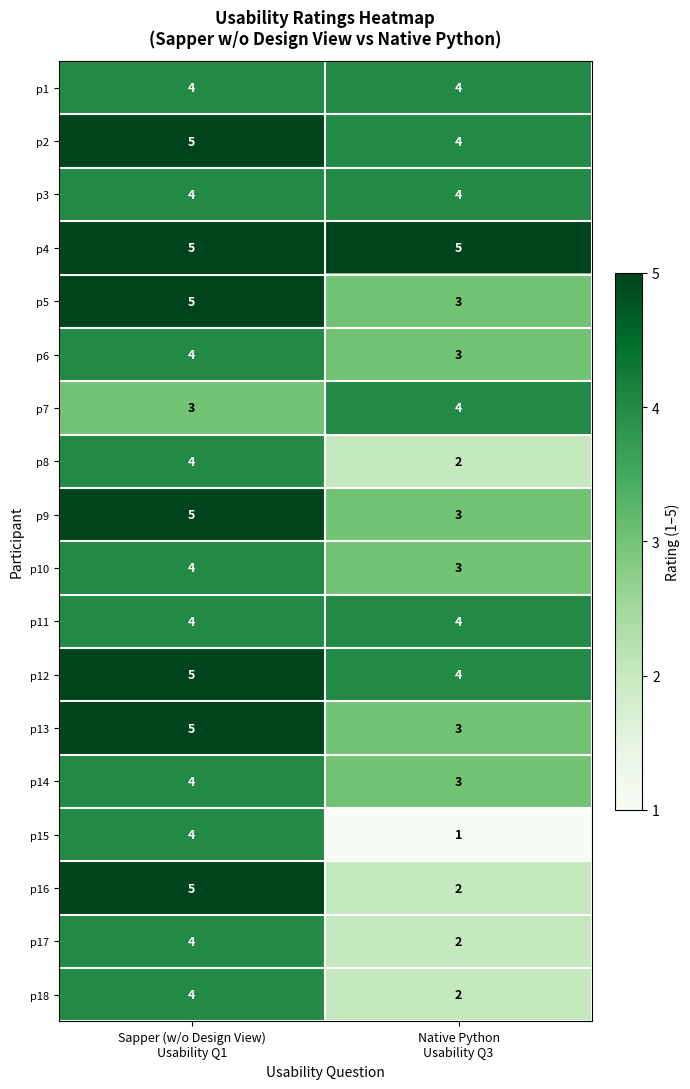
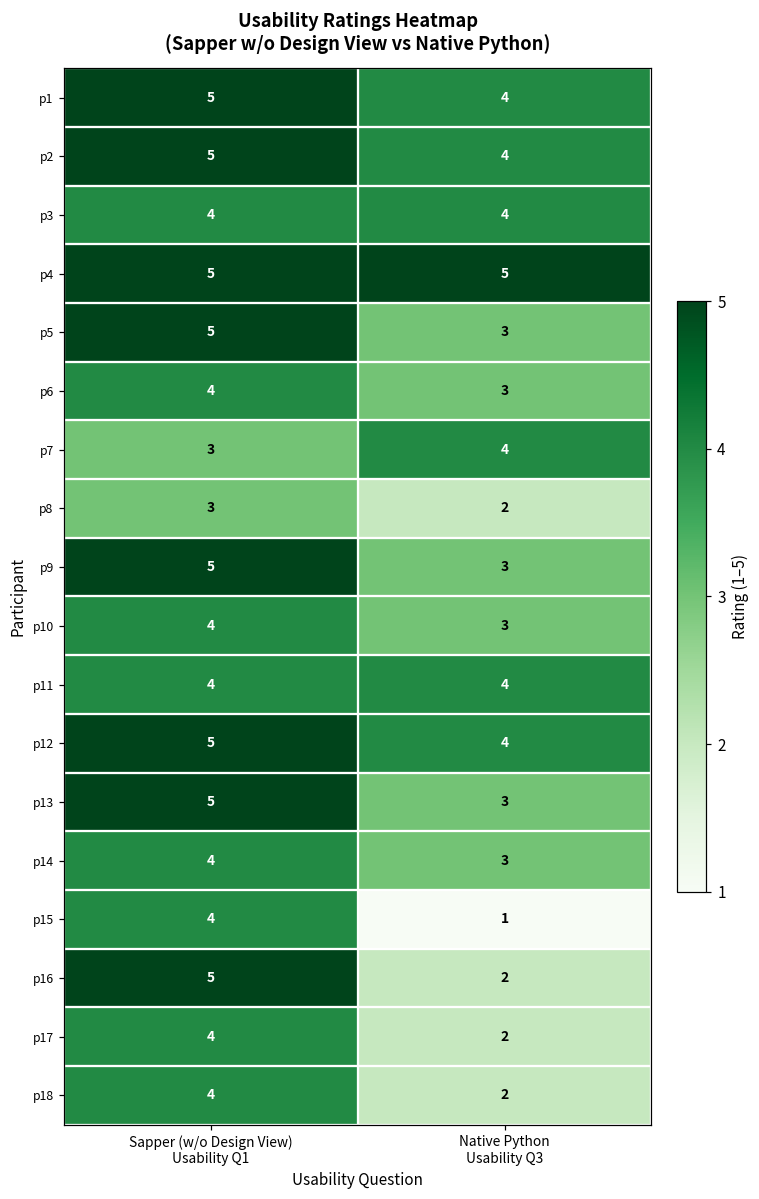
p1, Sapper (w/o Design View) Usability Q1: 4 -> 5
p8, Sapper (w/o Design View) Usability Q1: 4 -> 3
